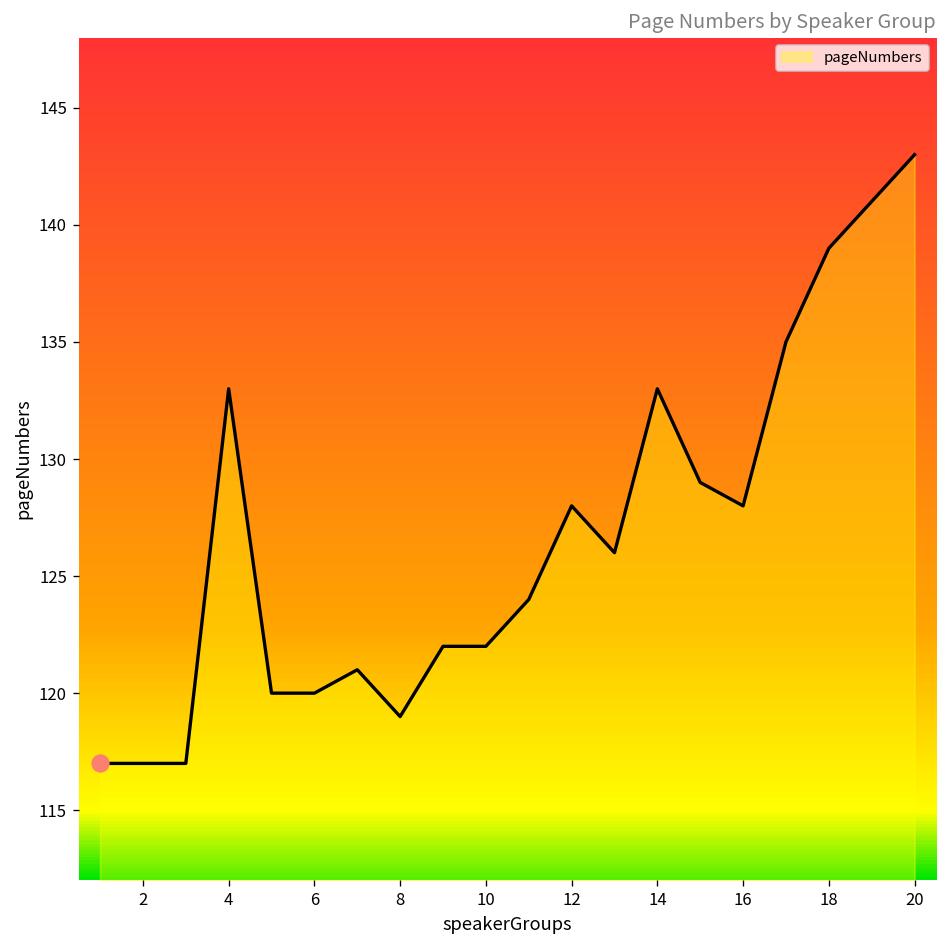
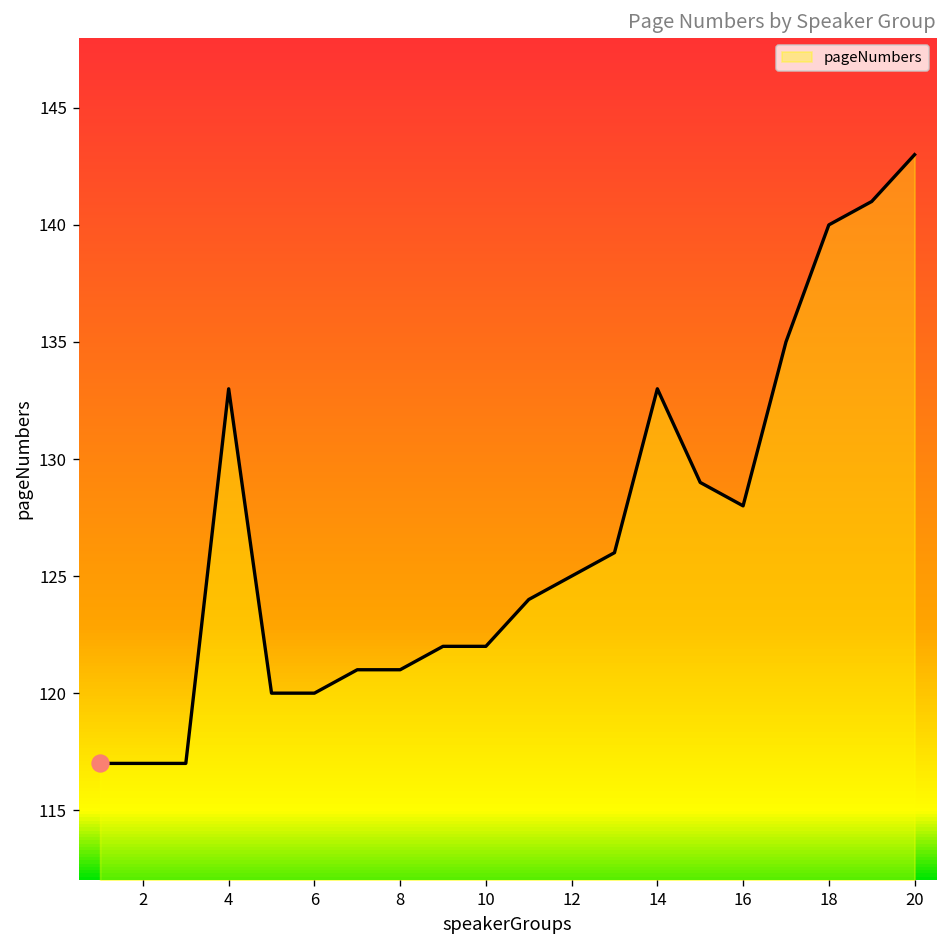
pageNumbers, 8: 119 -> 121
pageNumbers, 12: 128 -> 125
pageNumbers, 18: 139 -> 140
